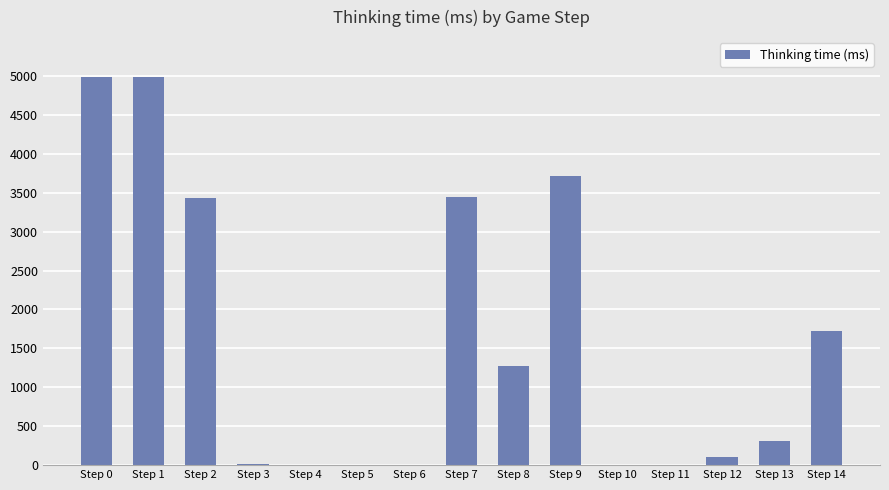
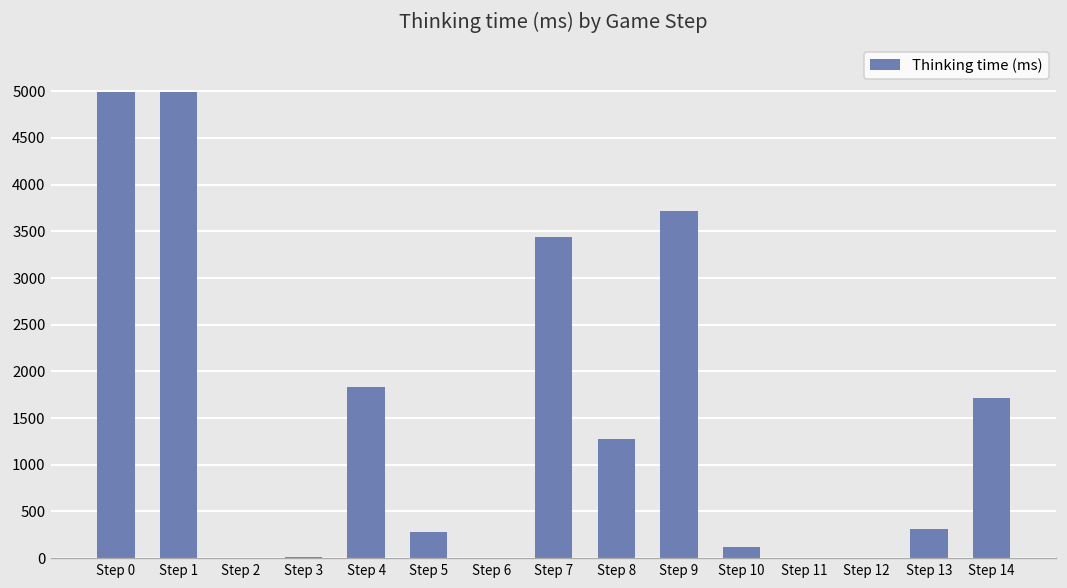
Step 2: 3400 -> 0
Step 4: 0 -> 1800
Step 5: 0 -> 300
Step 10: 0 -> 100
Step 12: 100 -> 0
